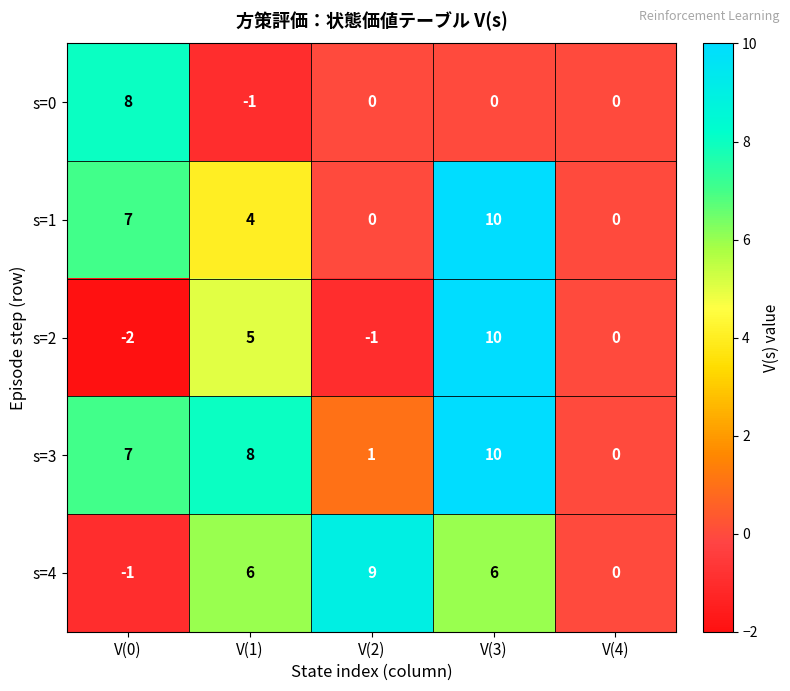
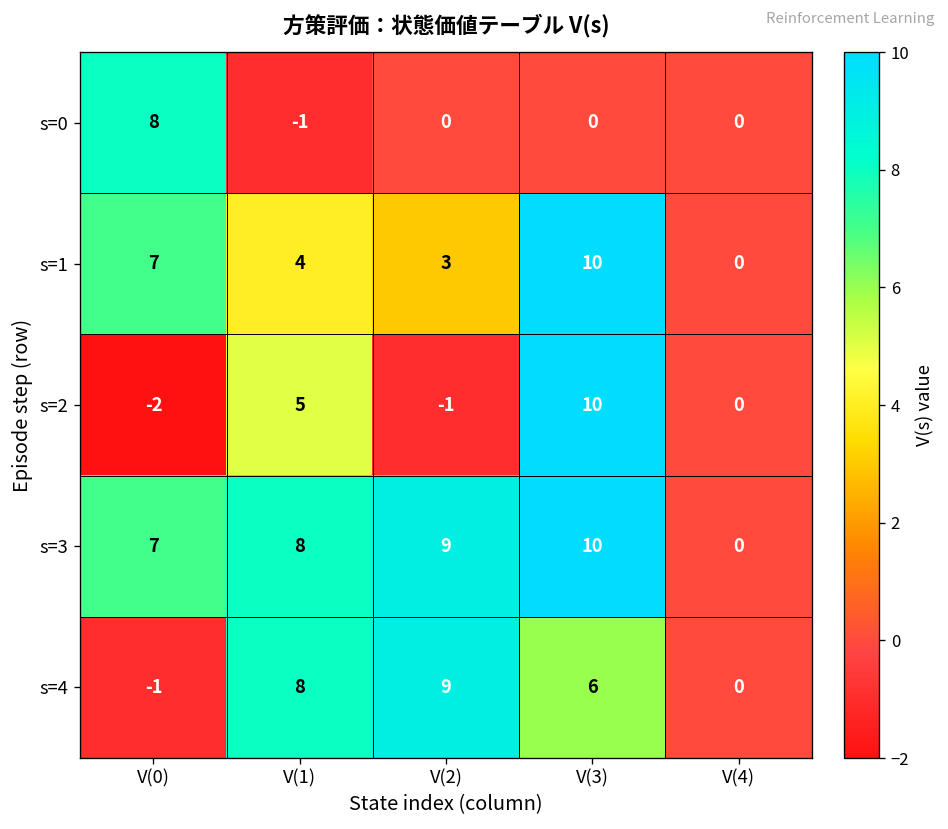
s=1, V(2): 0 -> 3
s=3, V(2): 1 -> 9
s=4, V(1): 6 -> 8
